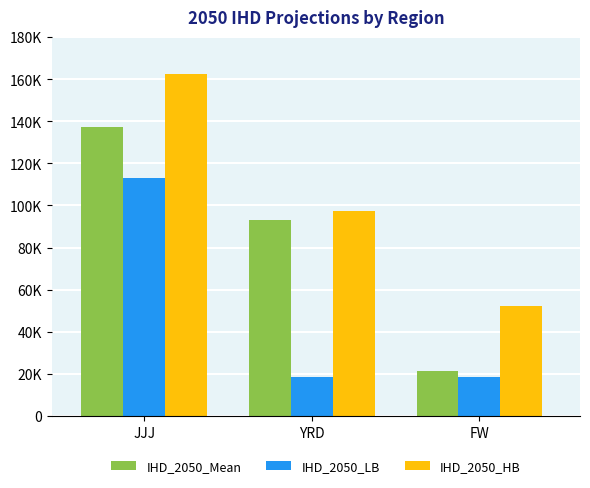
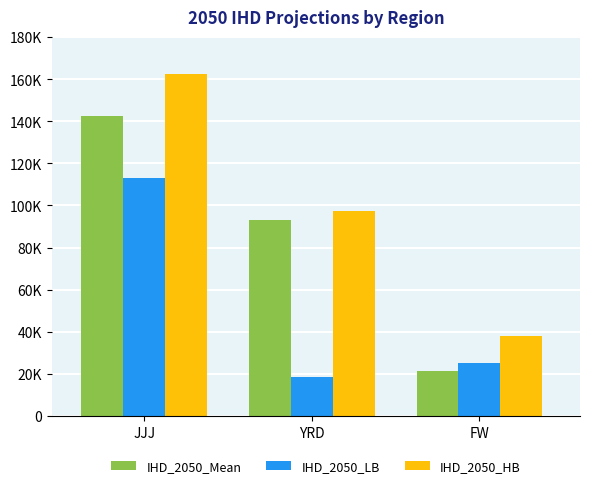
IHD_2050_Mean, JJJ: 137000 -> 142000
IHD_2050_LB, FW: 19000 -> 25000
IHD_2050_HB, FW: 52000 -> 38000
